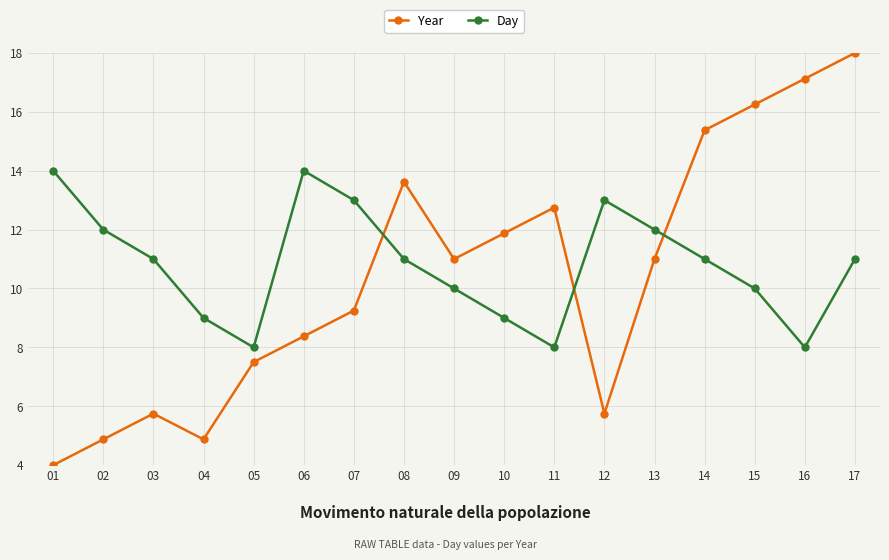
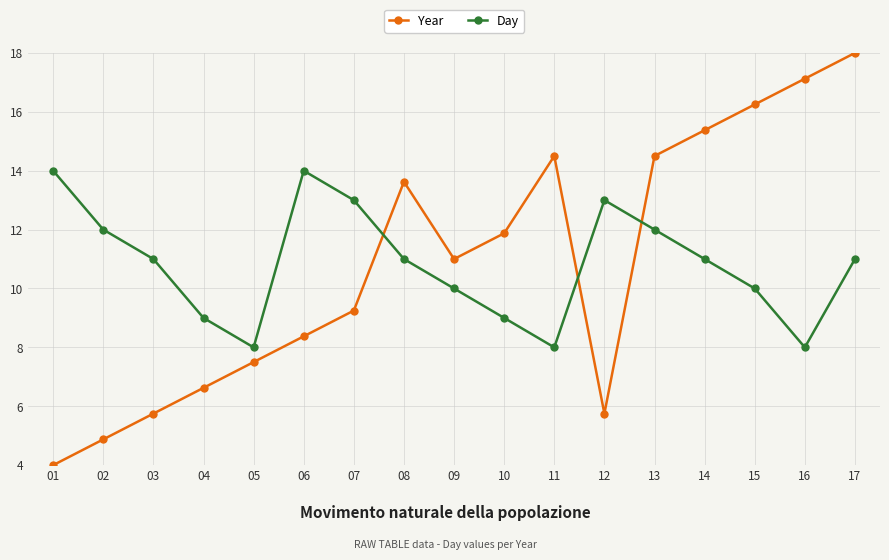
Year, 04: 4.9 -> 6.6
Year, 11: 12.8 -> 14.5
Year, 13: 11.0 -> 14.5
